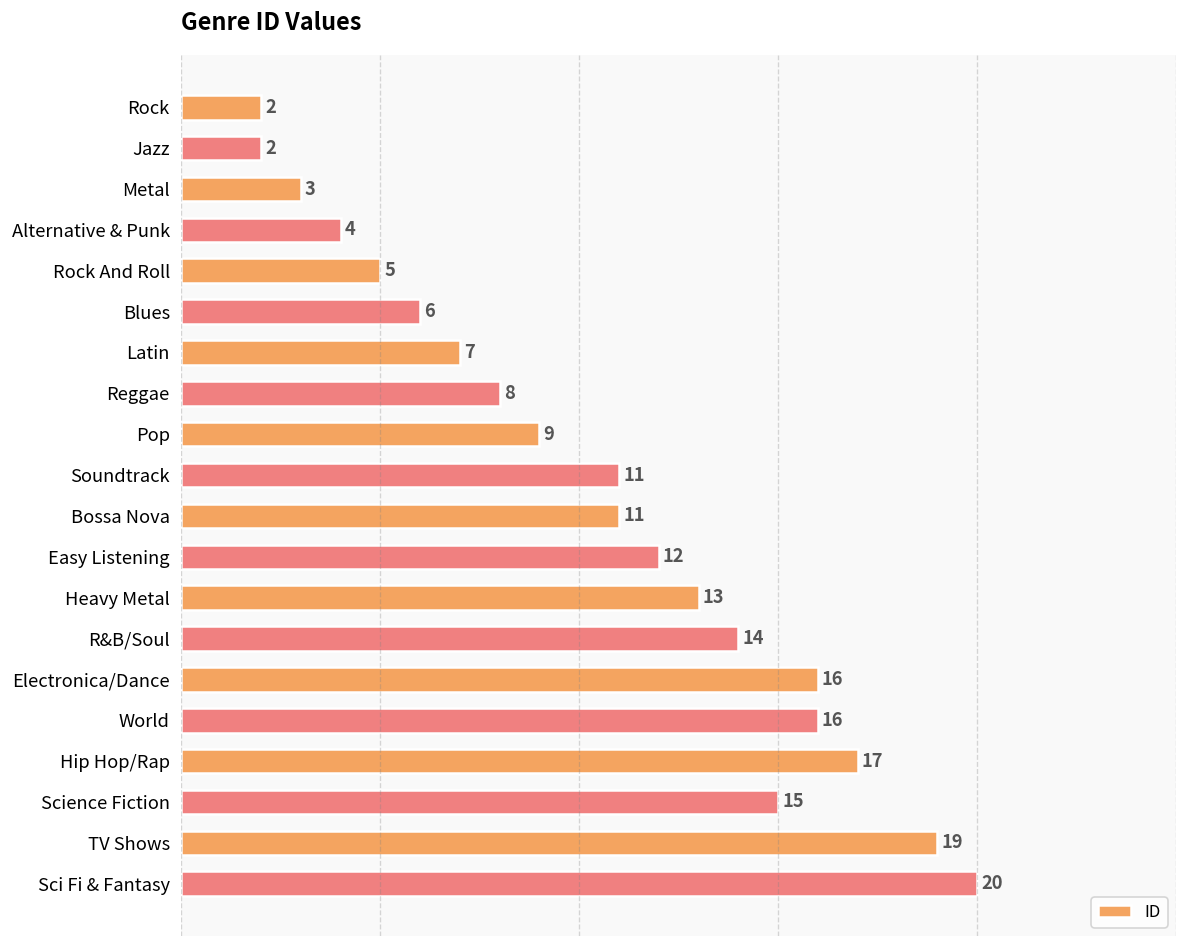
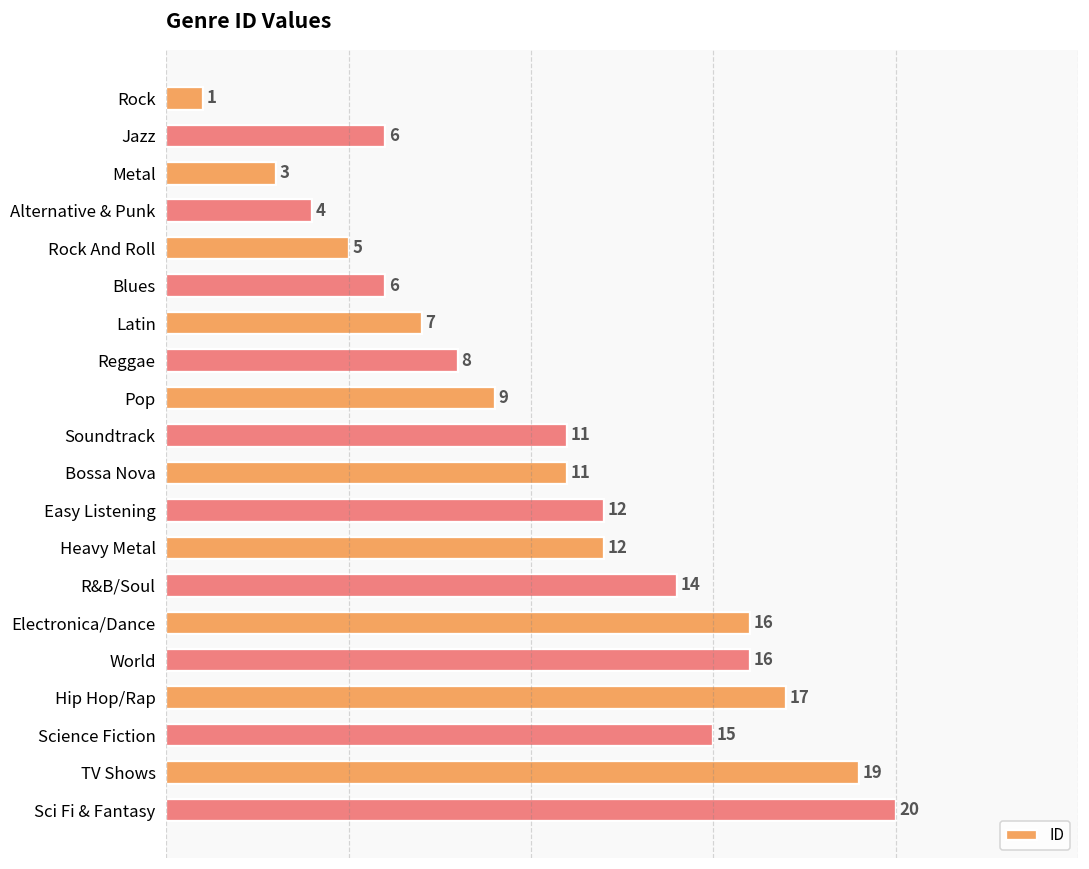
Rock: 2 -> 1
Jazz: 2 -> 6
Heavy Metal: 13 -> 12
